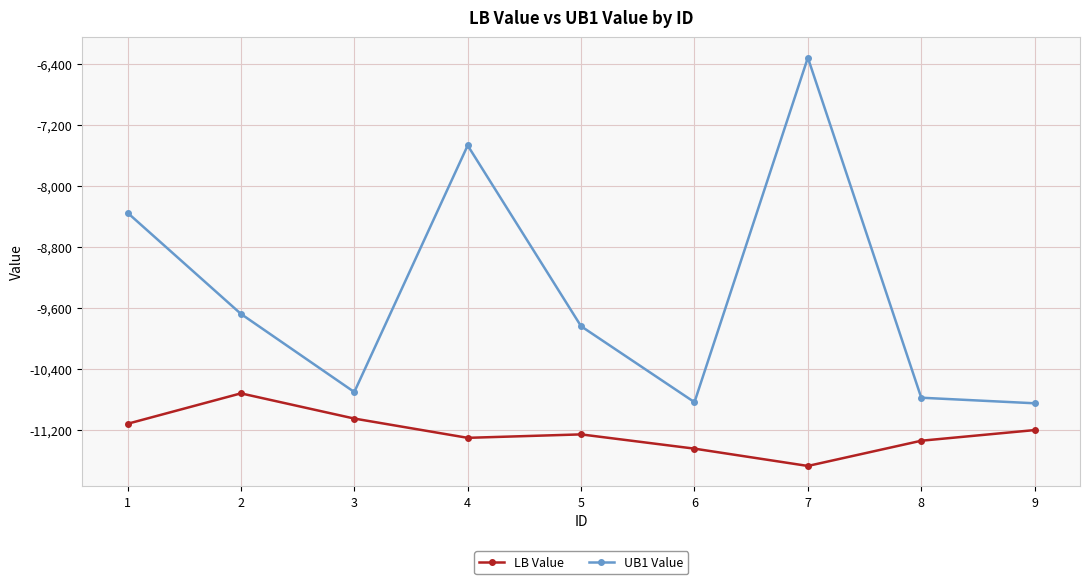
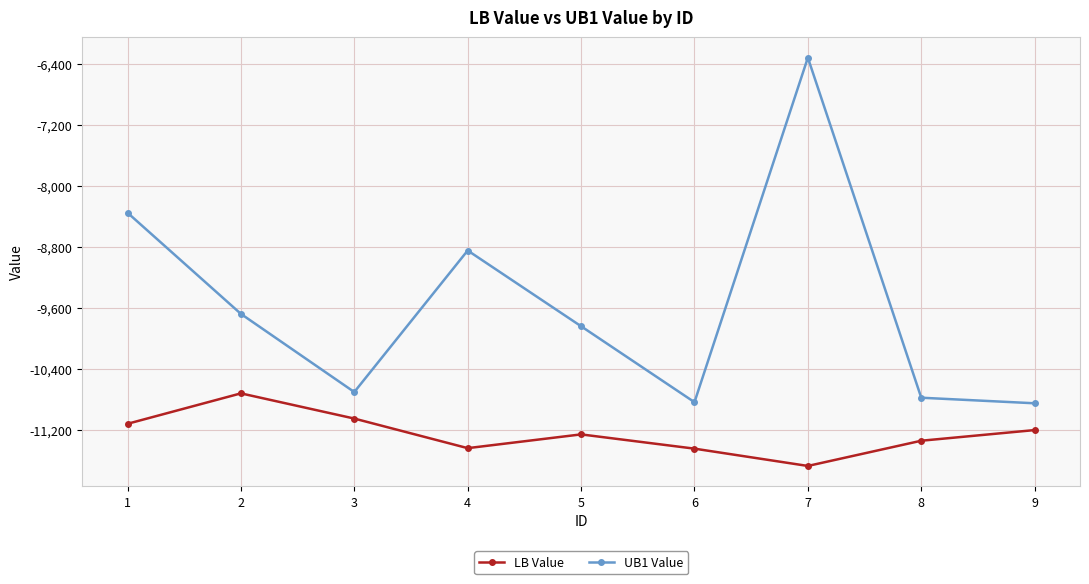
LB Value, 4: -11,300 -> -11,400
UB1 Value, 4: -7,500 -> -8,800
